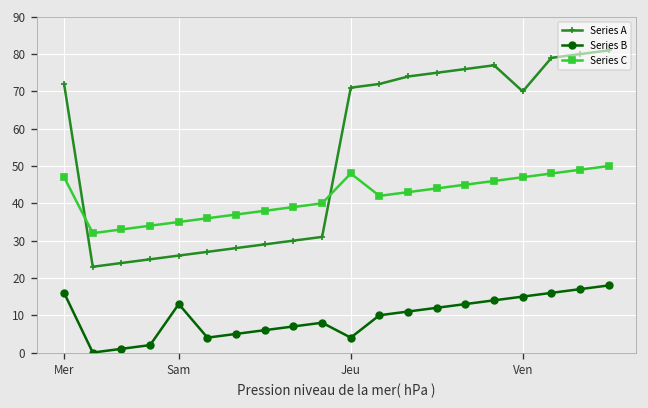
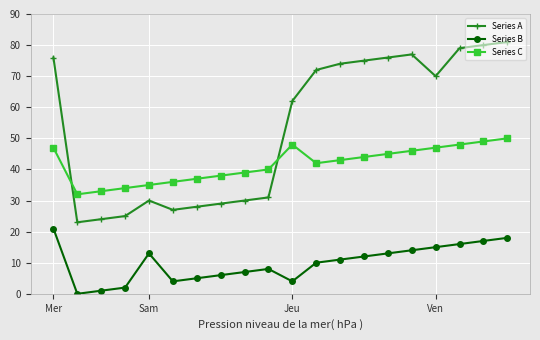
Series A, Mer: 72 -> 76
Series B, Mer: 16 -> 21
Series A, Sam: 26 -> 30
Series A, Jeu: 71 -> 62
